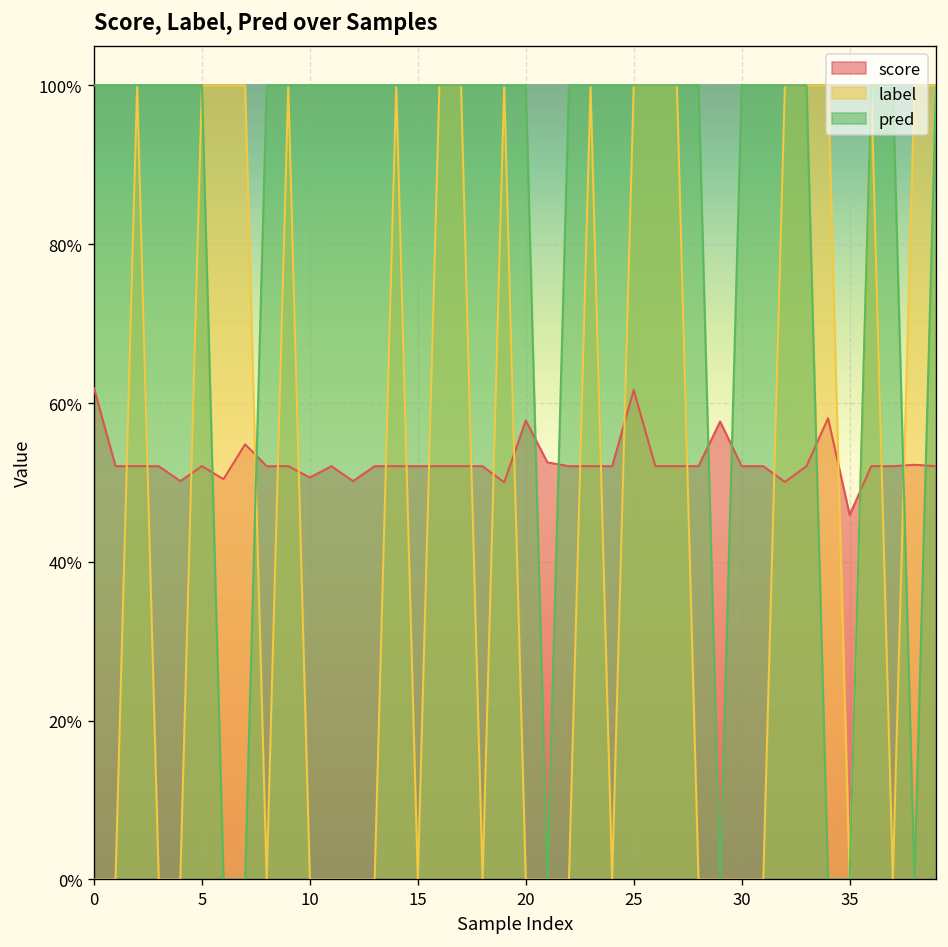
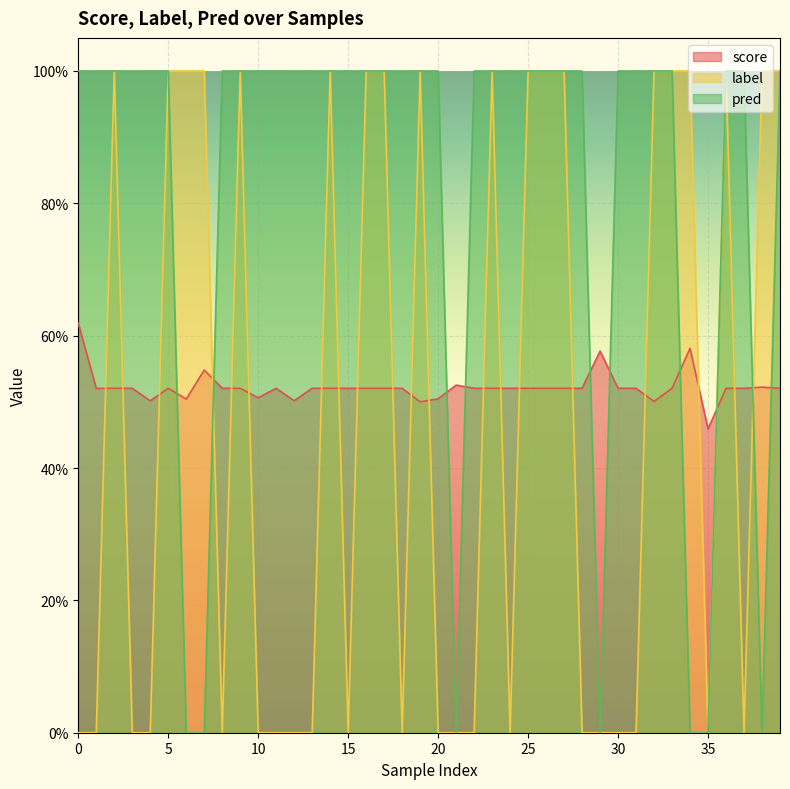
score, 20: 58% -> 50%
score, 25: 62% -> 52%
